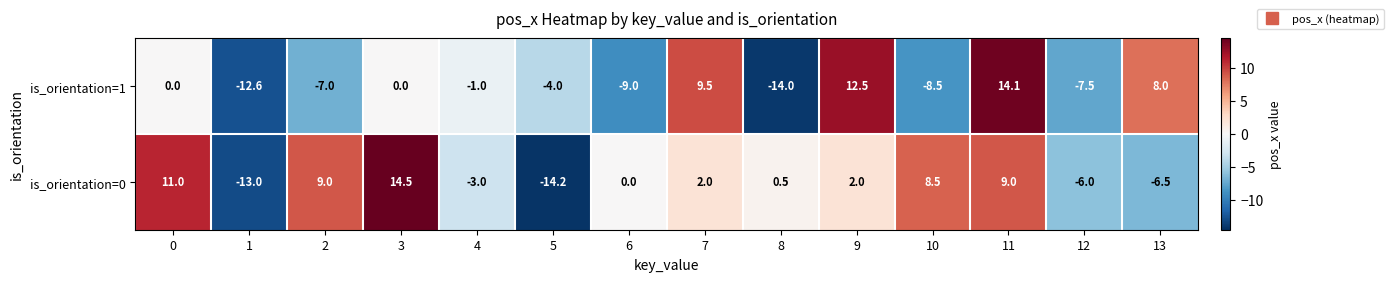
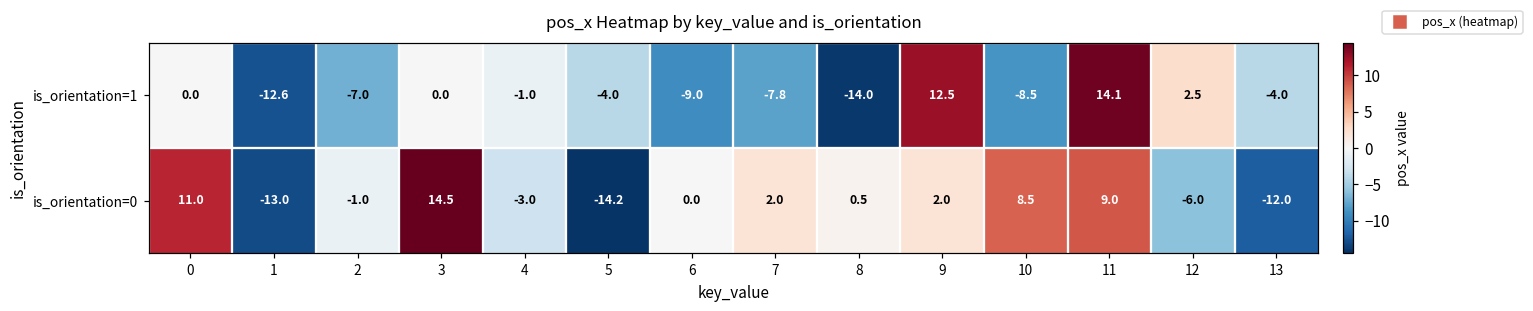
is_orientation=1, 7: 9.5 -> -7.8
is_orientation=1, 12: -7.5 -> 2.5
is_orientation=1, 13: 8.0 -> -4.0
is_orientation=0, 2: 9.0 -> -1.0
is_orientation=0, 13: -6.5 -> -12.0
